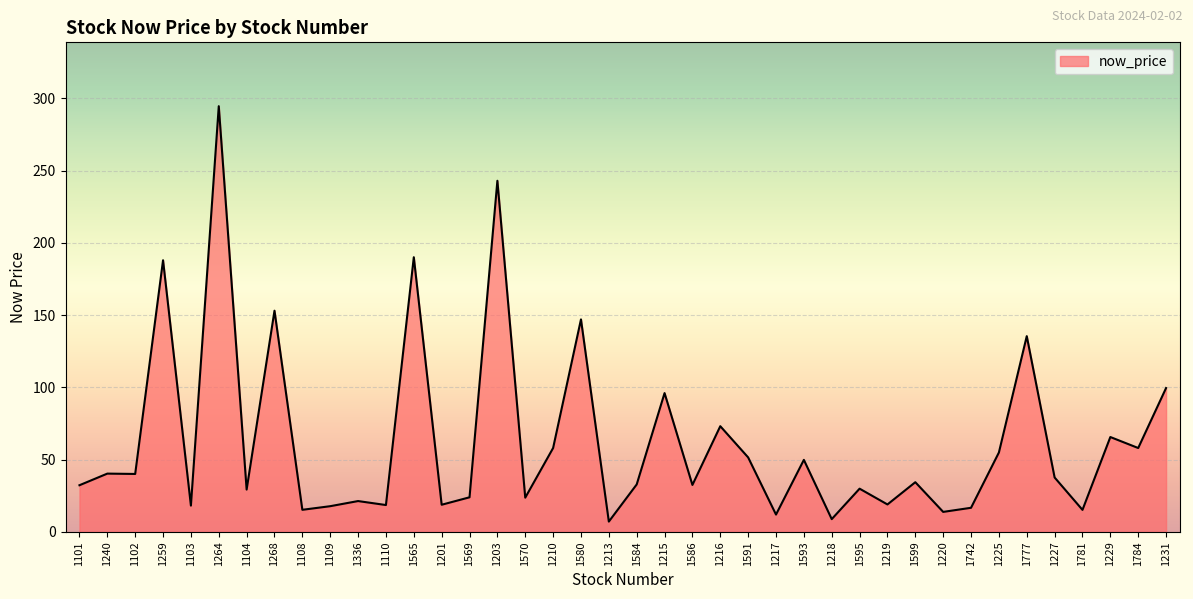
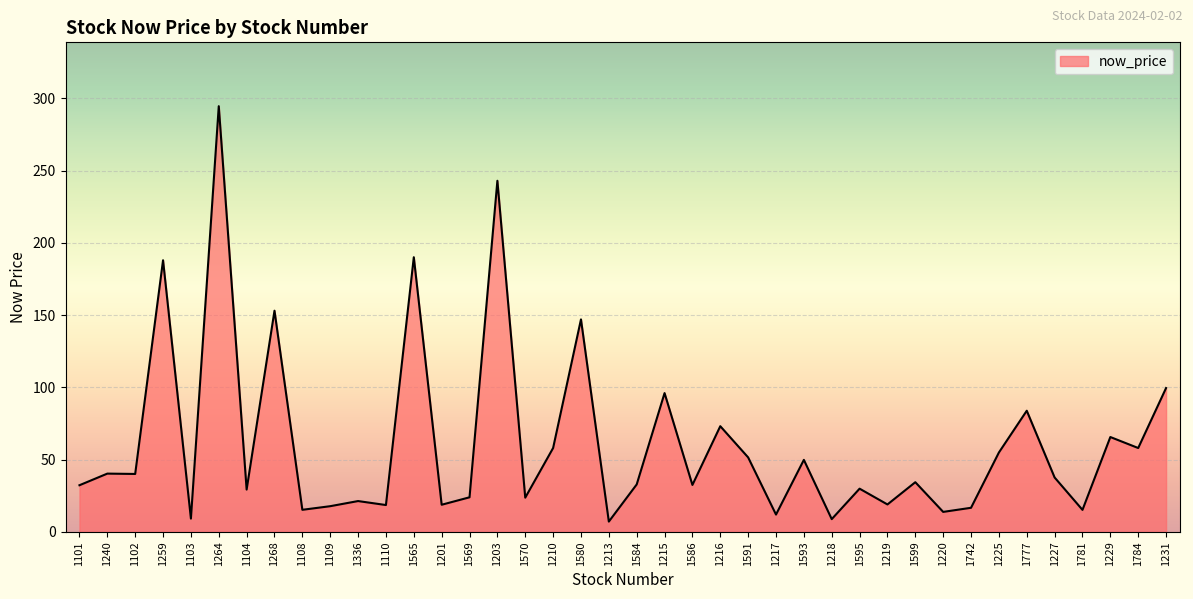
1103: 18 -> 9
1777: 135 -> 84
